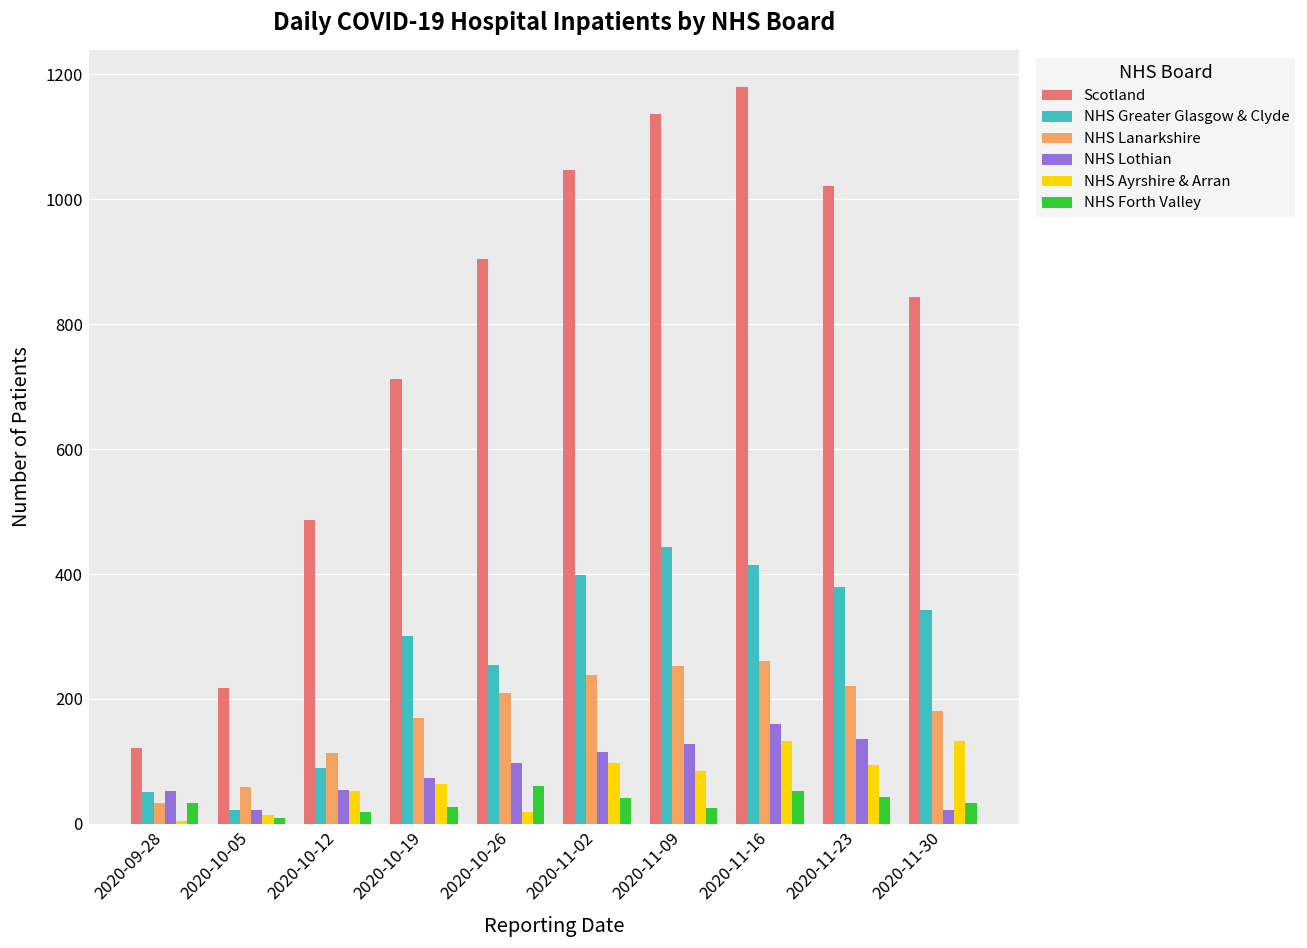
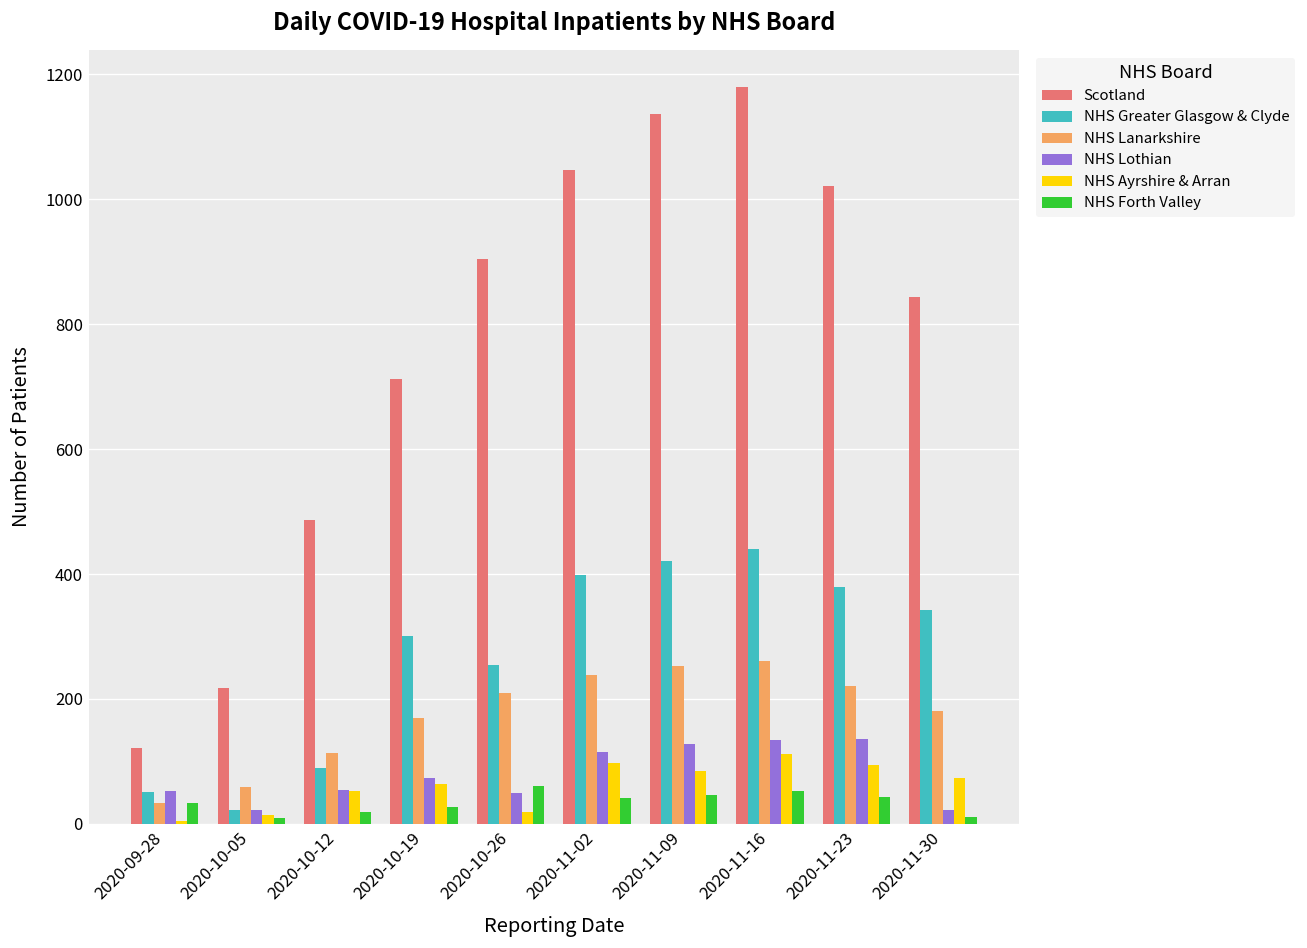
NHS Lothian, 2020-10-26: 100 -> 50
NHS Greater Glasgow & Clyde, 2020-11-09: 440 -> 420
NHS Forth Valley, 2020-11-09: 30 -> 50
NHS Greater Glasgow & Clyde, 2020-11-16: 420 -> 440
NHS Lothian, 2020-11-16: 160 -> 140
NHS Ayrshire & Arran, 2020-11-16: 130 -> 110
NHS Ayrshire & Arran, 2020-11-30: 130 -> 70
NHS Forth Valley, 2020-11-30: 30 -> 10
